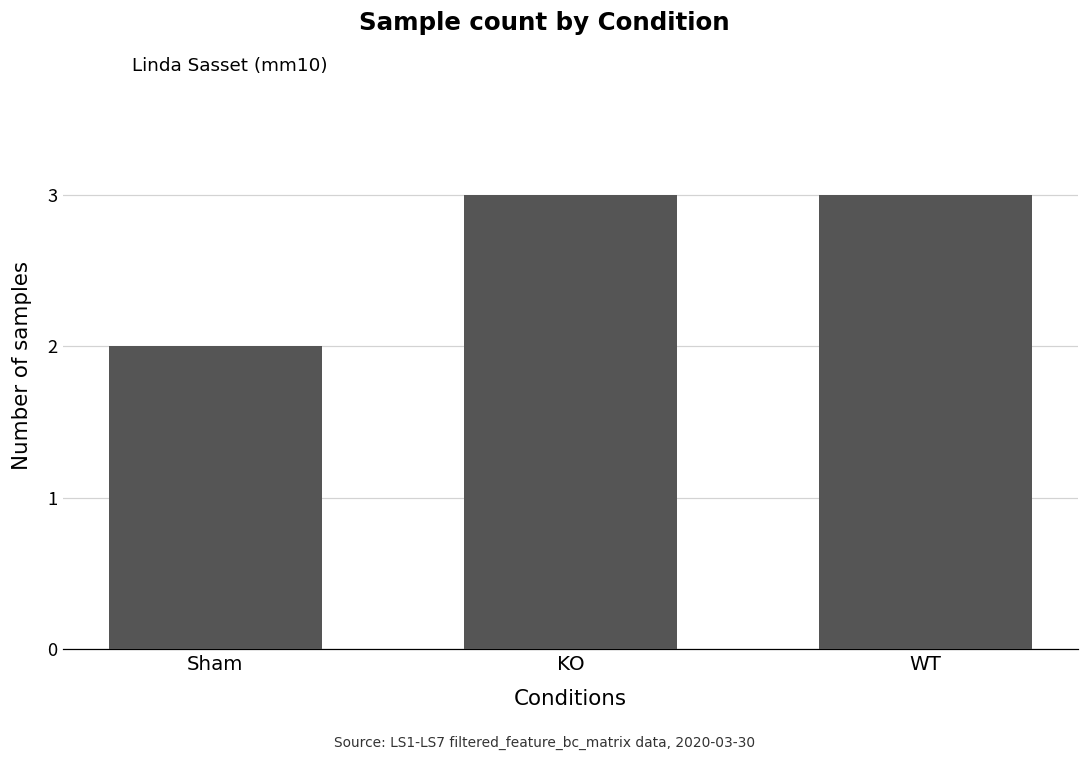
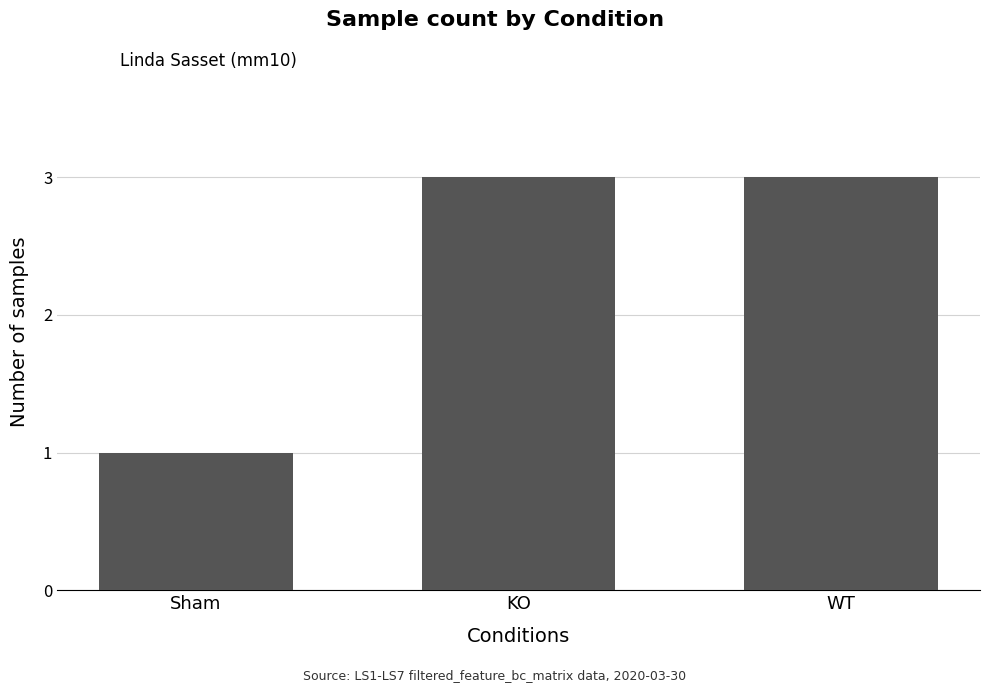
Sham: 2 -> 1
